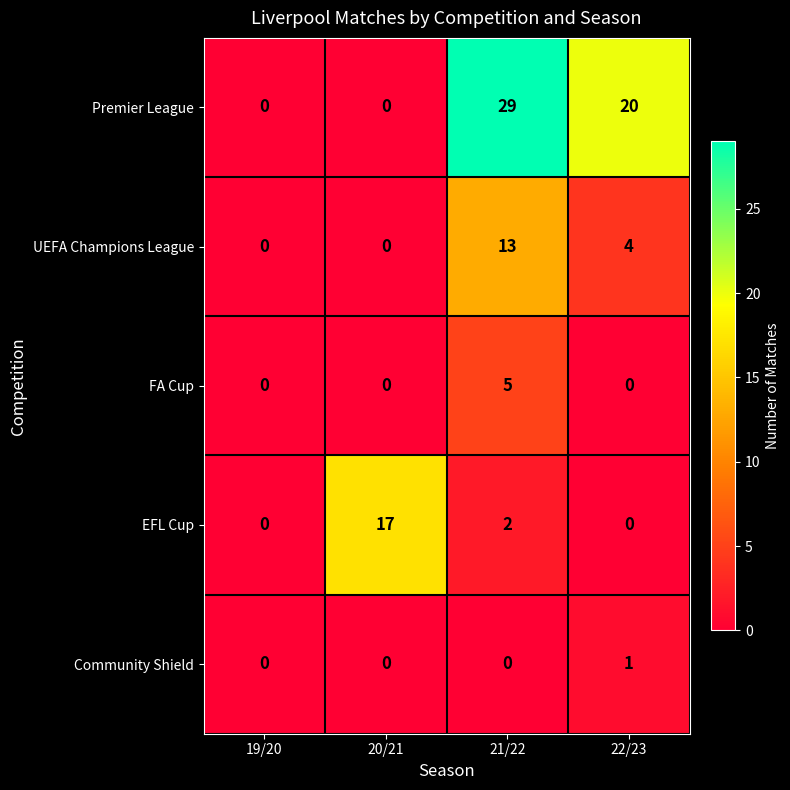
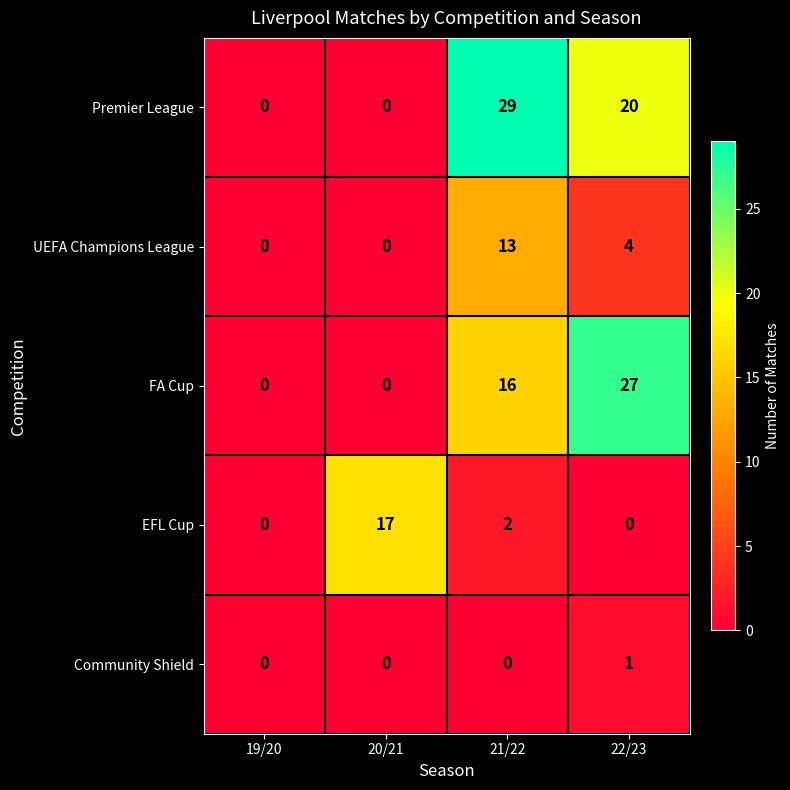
FA Cup, 21/22: 5 -> 16
FA Cup, 22/23: 0 -> 27
